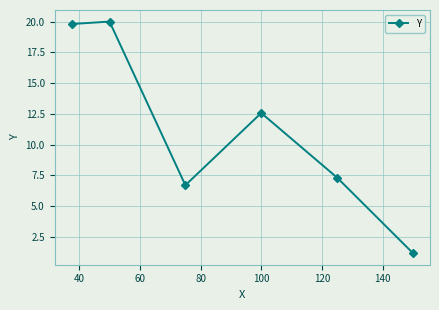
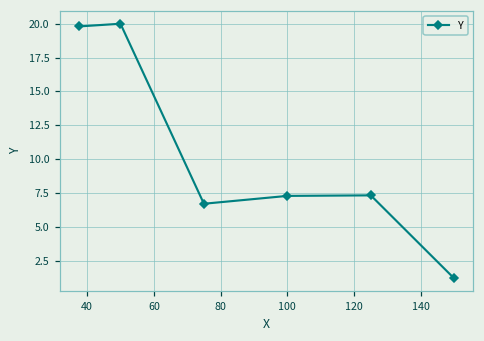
100: 12.6 -> 7.3
